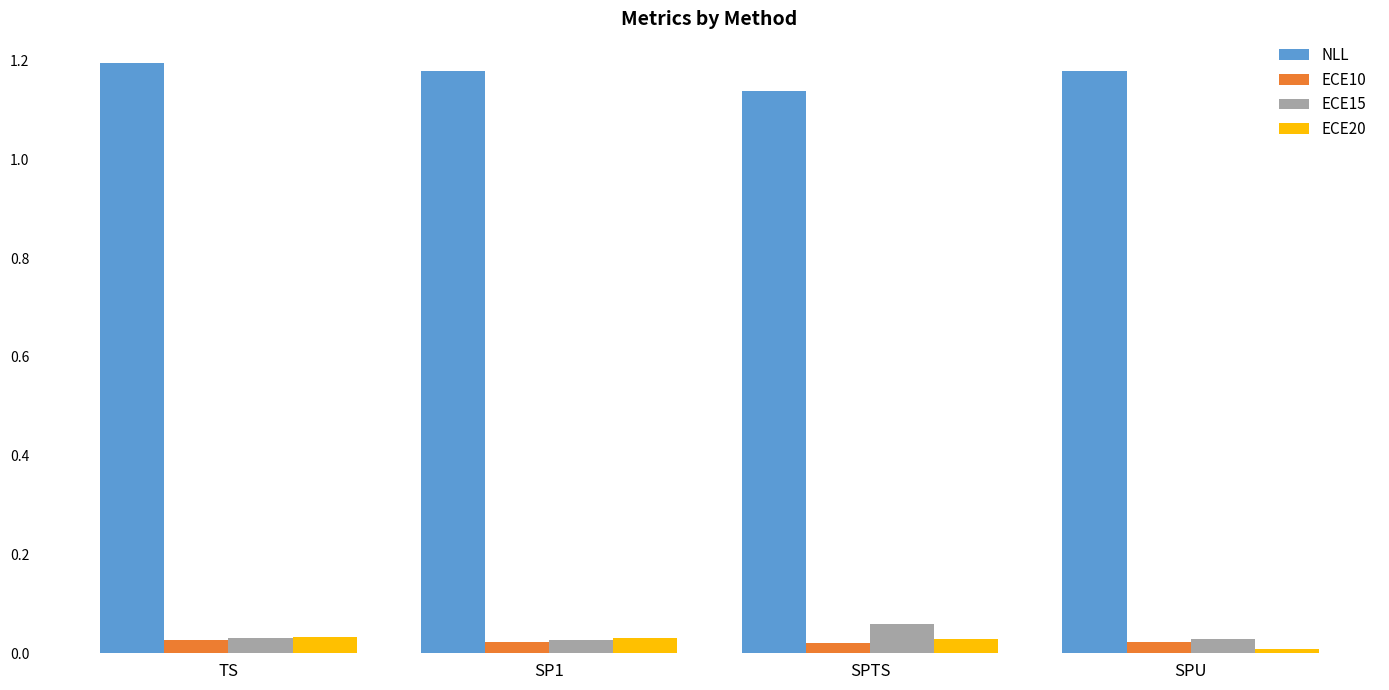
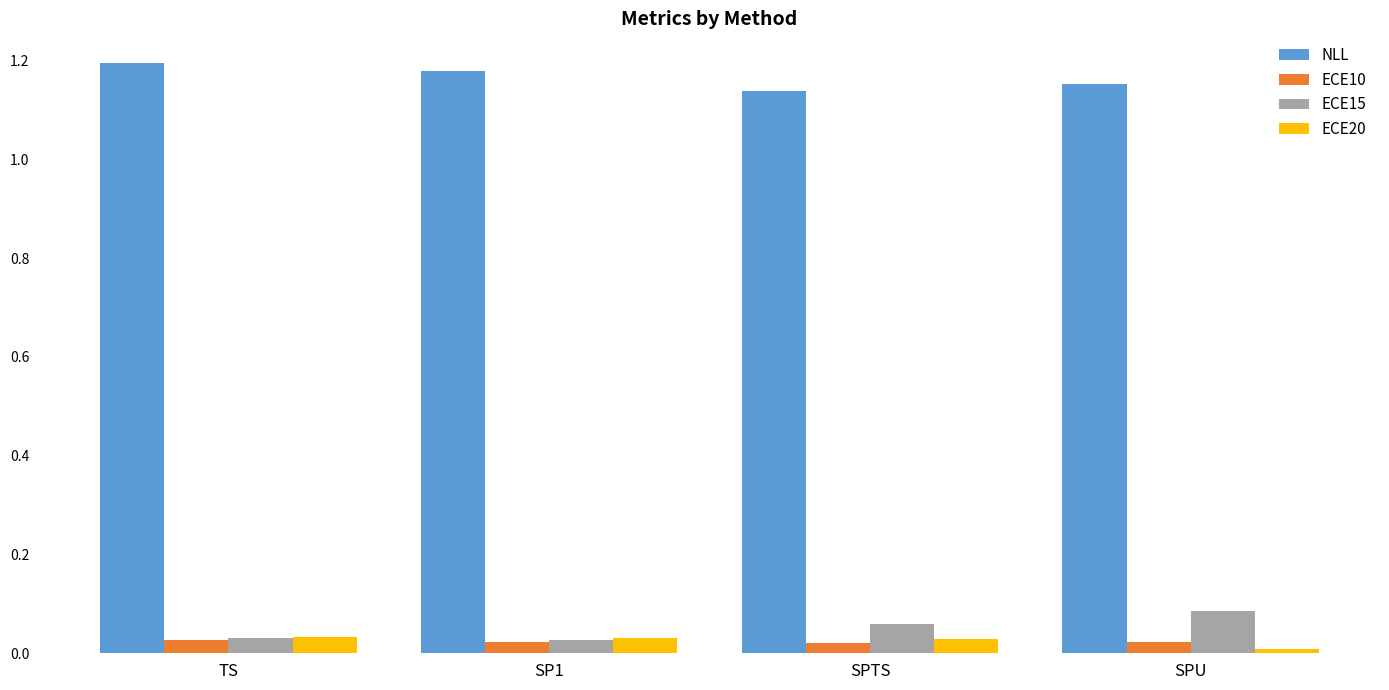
NLL, SPU: 1.18 -> 1.15
ECE15, SPU: 0.03 -> 0.09
